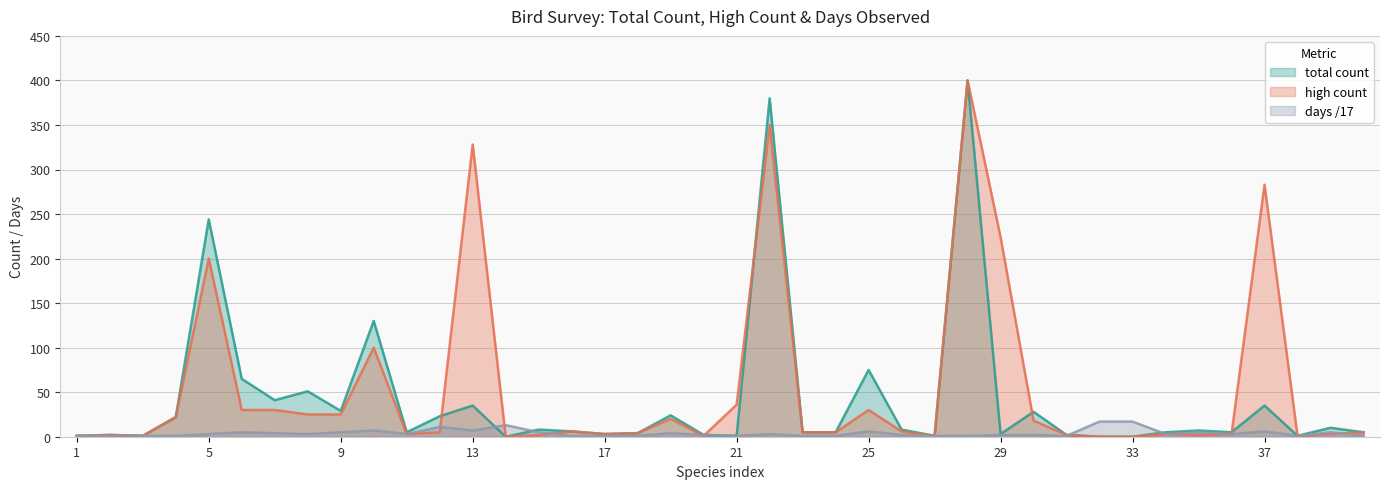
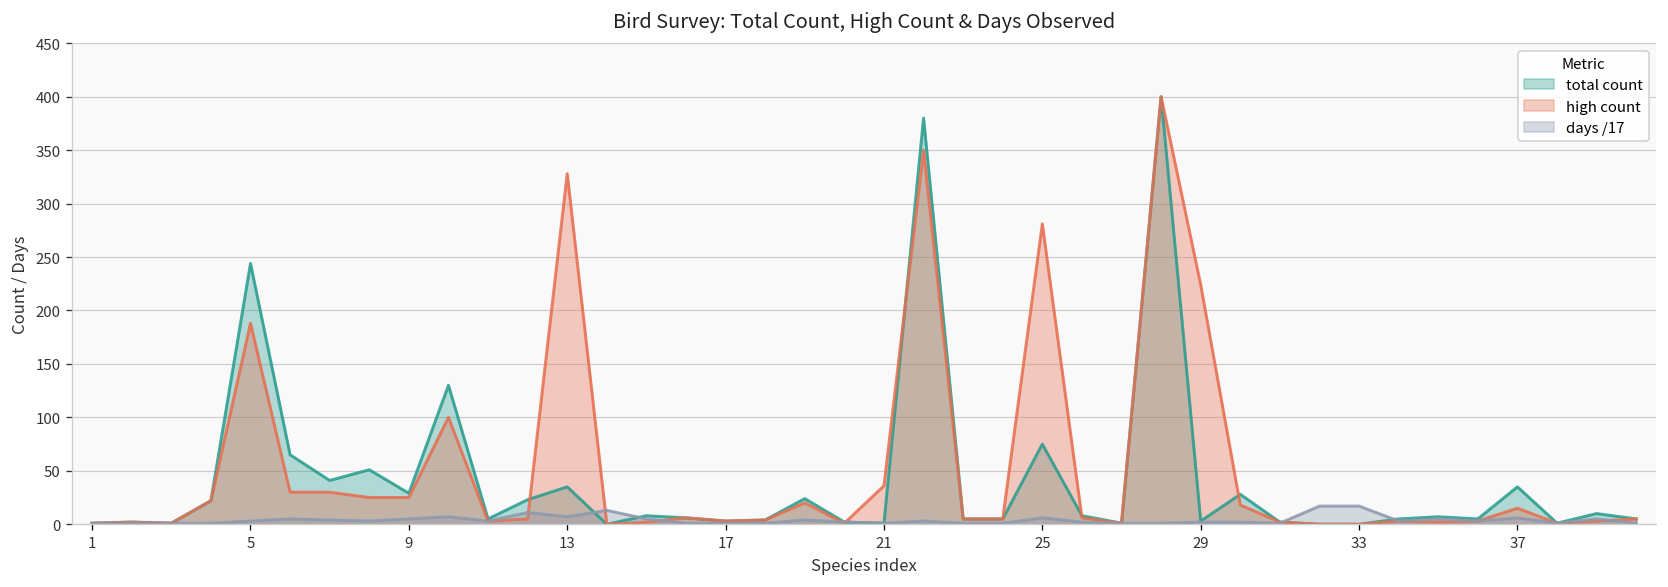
high count, 5: 200 -> 190
high count, 25: 30 -> 280
high count, 37: 280 -> 20
